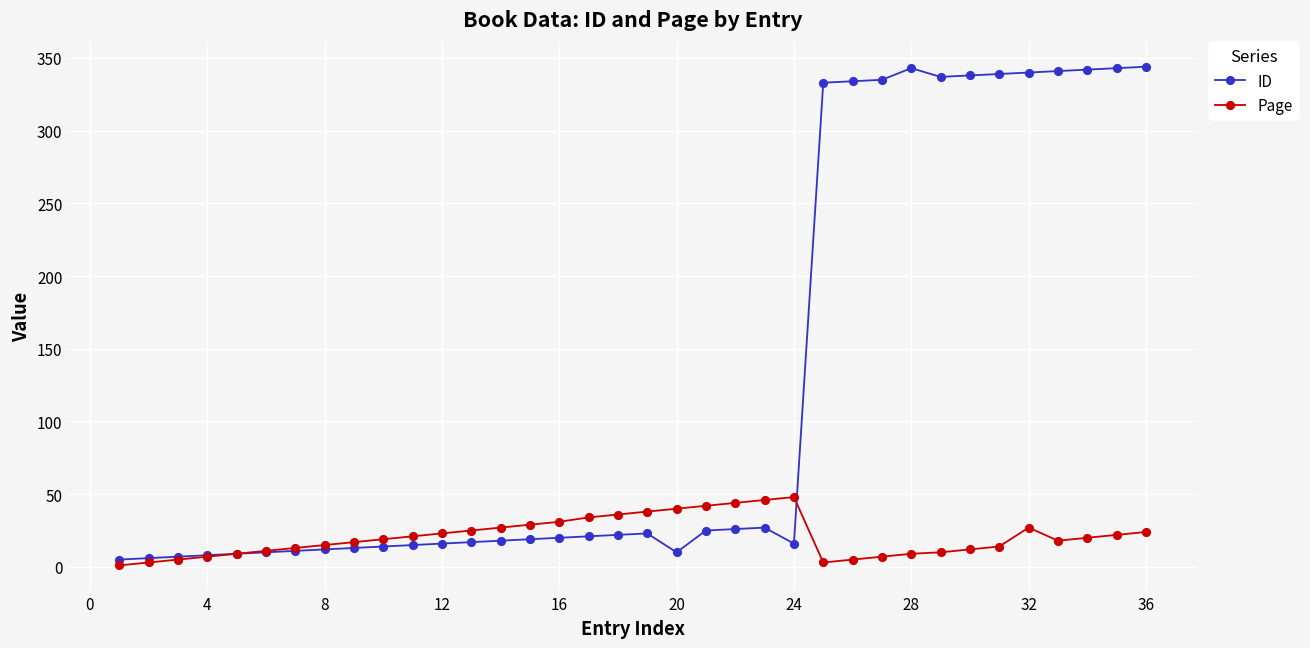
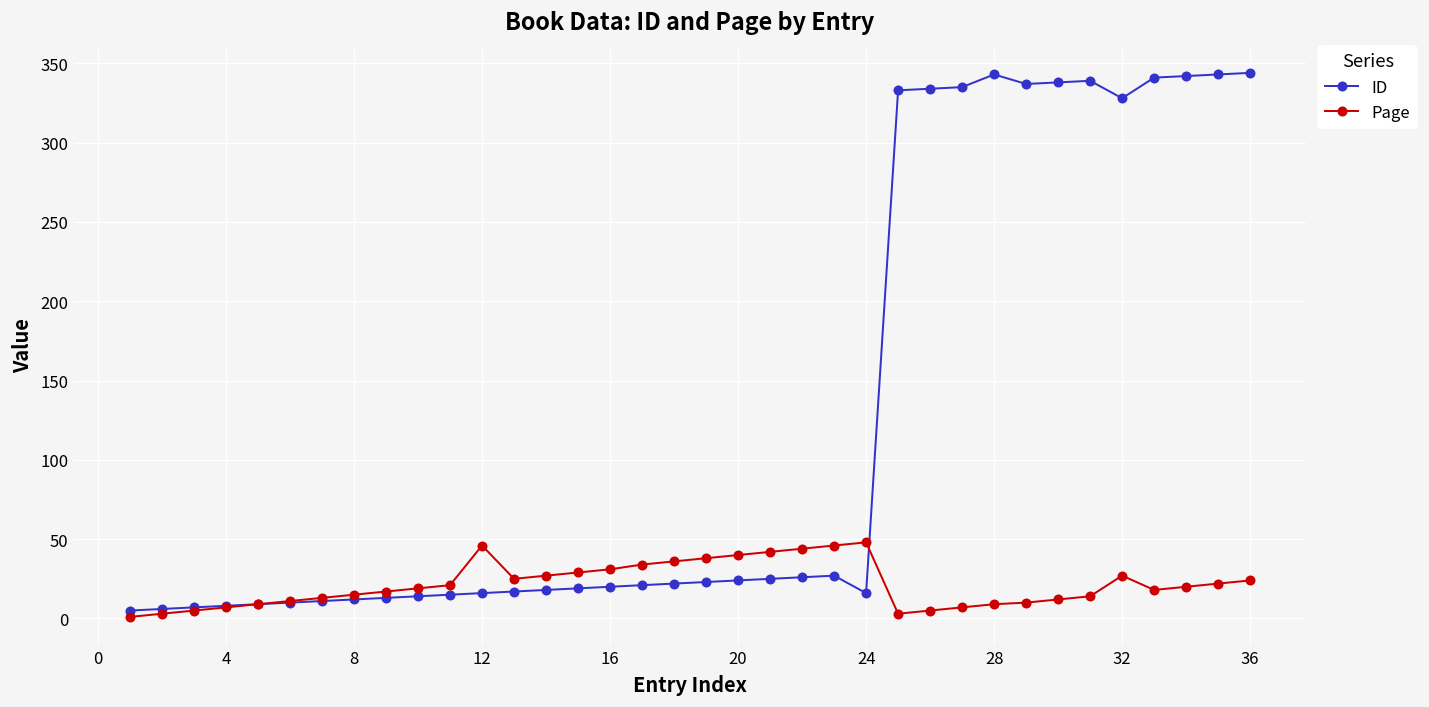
Page, 12: 23 -> 46
ID, 20: 10 -> 24
ID, 32: 340 -> 328
